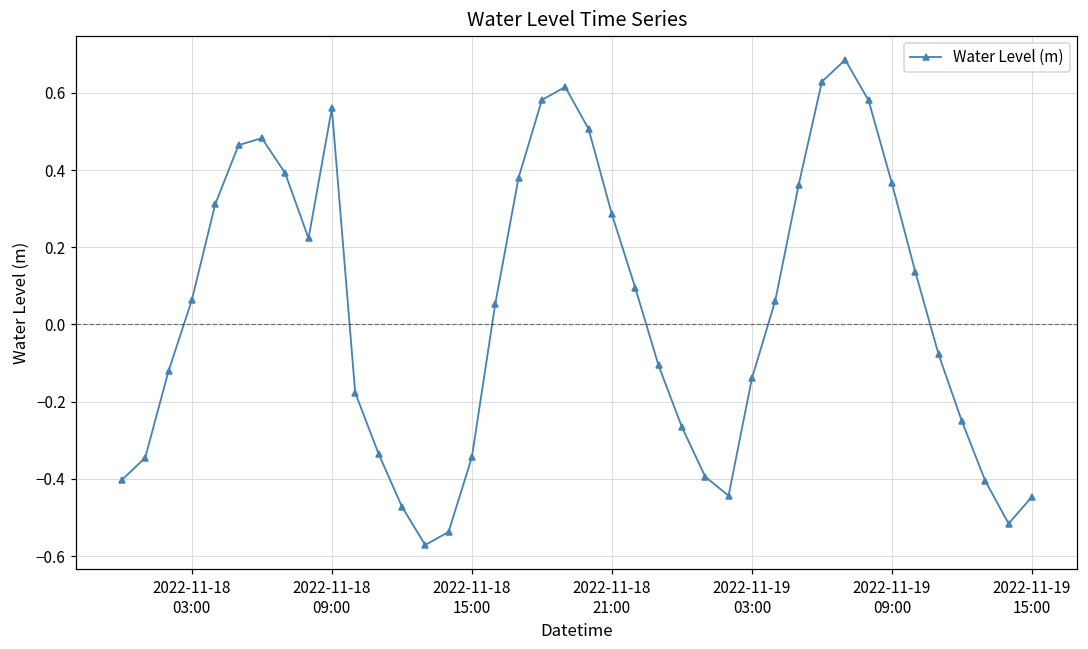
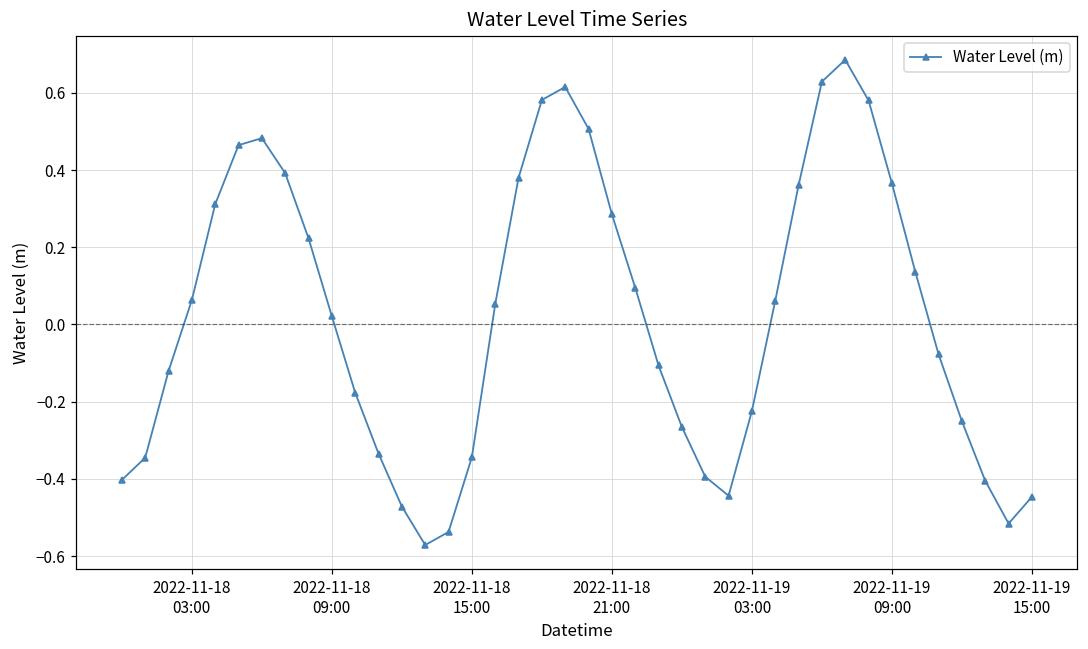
2022-11-18 09:00: 0.56 -> 0.02
2022-11-19 03:00: -0.14 -> -0.22
